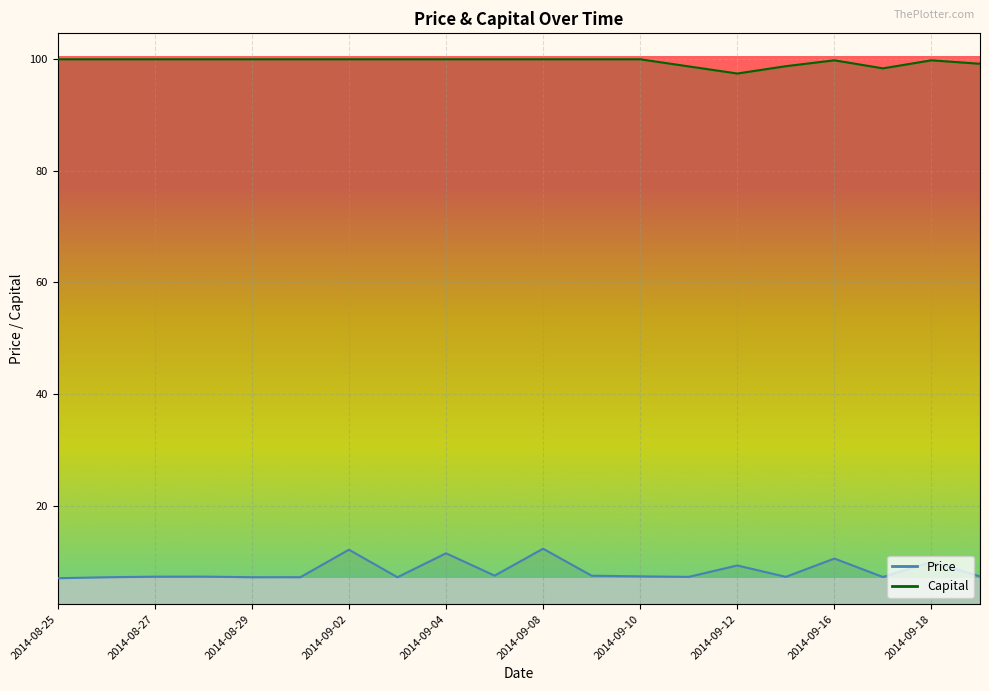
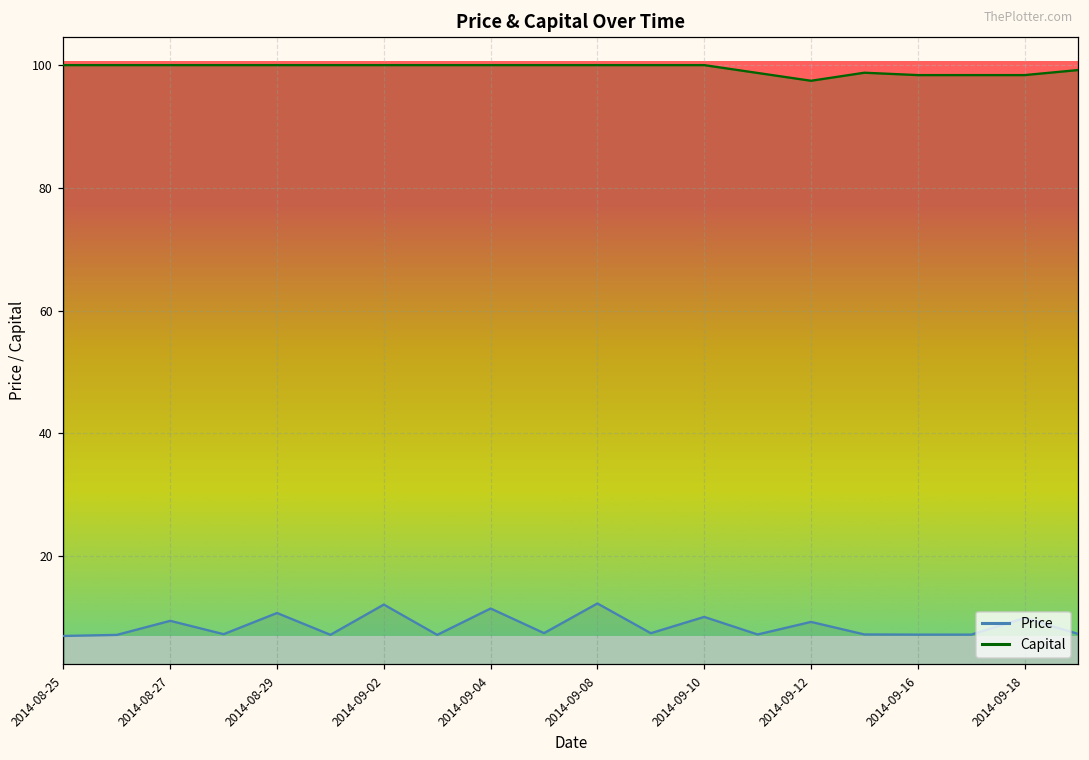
Price, 2014-08-27: 7 -> 9
Price, 2014-08-29: 7 -> 11
Price, 2014-09-10: 7 -> 10
Price, 2014-09-16: 10 -> 7
Capital, 2014-09-16: 100 -> 98
Capital, 2014-09-18: 100 -> 98
